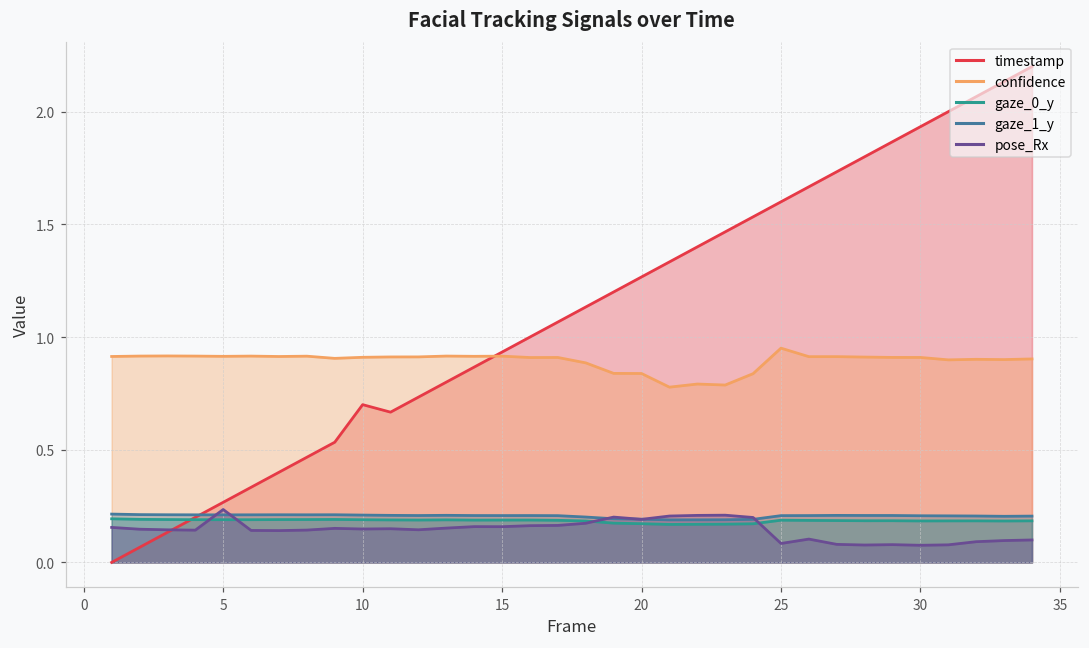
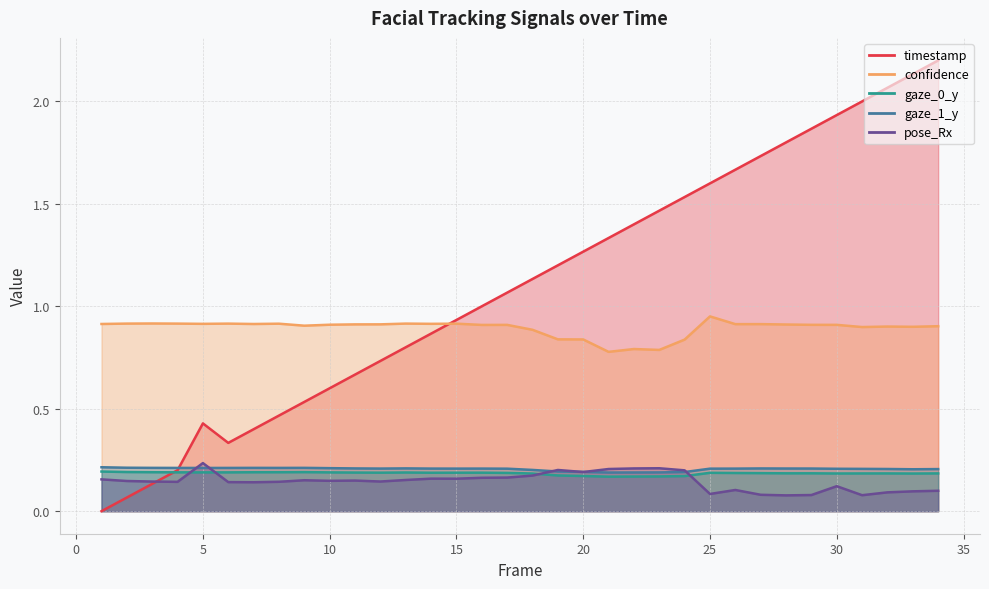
timestamp, 5: 0.27 -> 0.43
timestamp, 10: 0.7 -> 0.6
pose_Rx, 30: 0.08 -> 0.12
